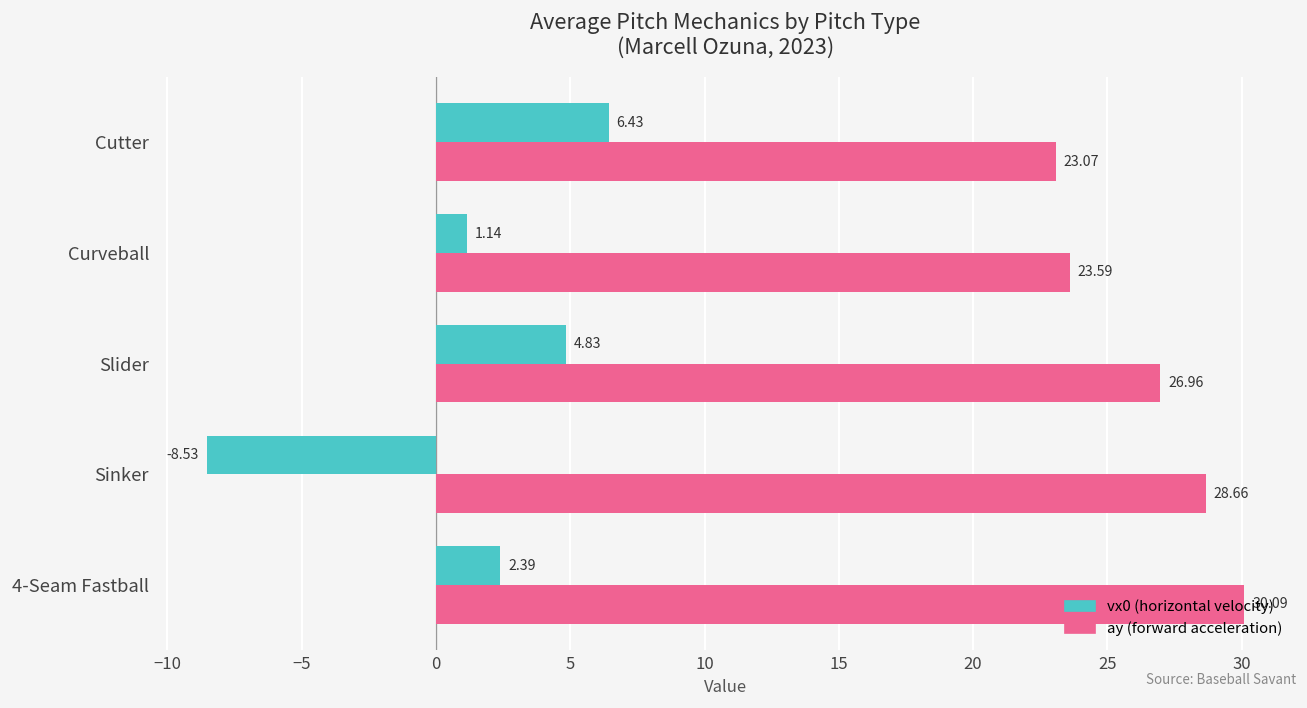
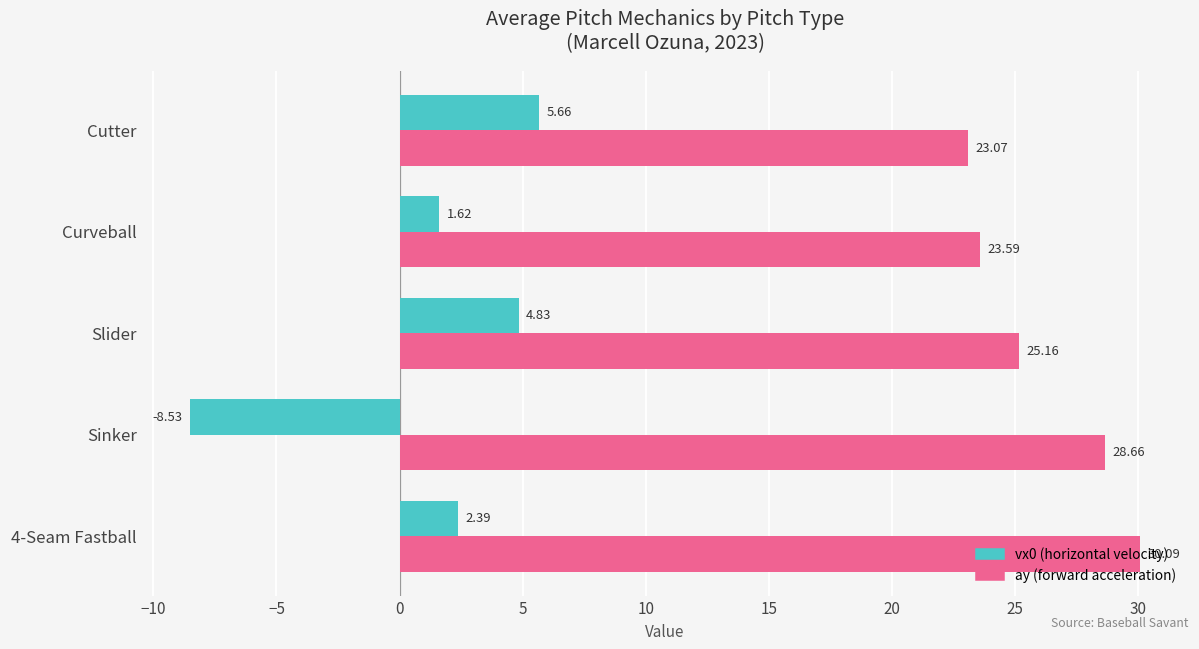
vx0 (horizontal velocity), Cutter: 6.43 -> 5.66
vx0 (horizontal velocity), Curveball: 1.14 -> 1.62
ay (forward acceleration), Slider: 26.96 -> 25.16
